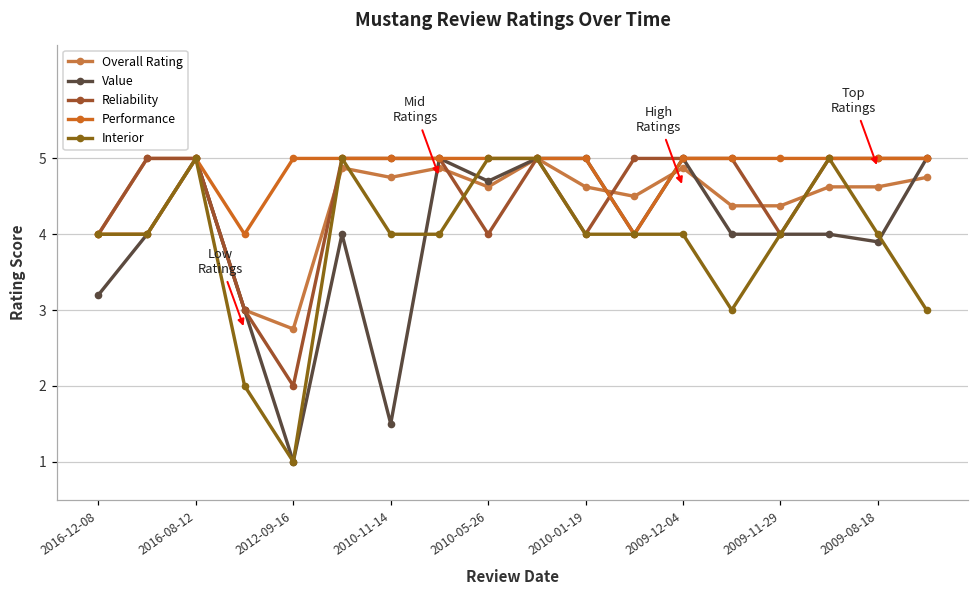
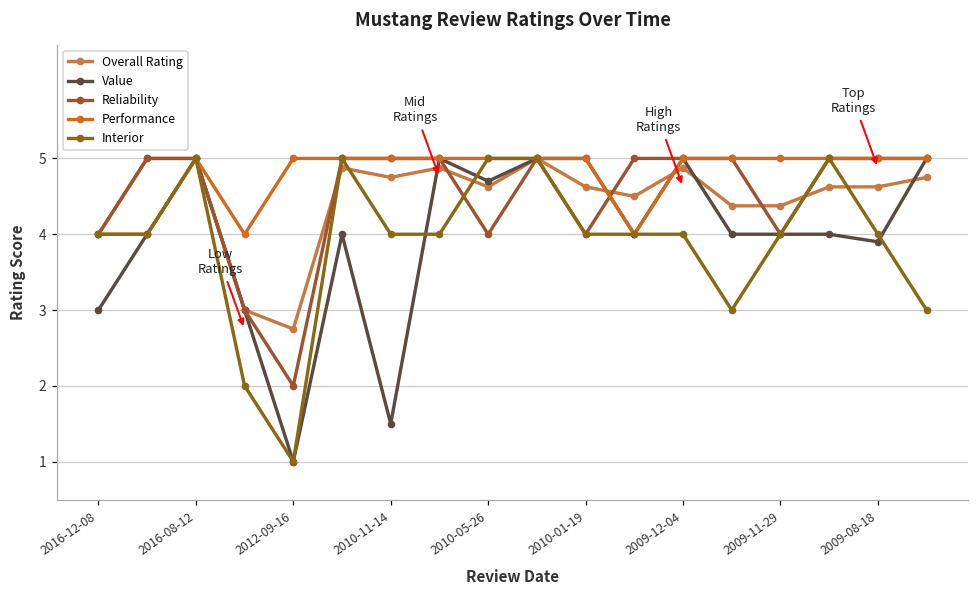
Value, 2016-12-08: 3.2 -> 3.0
